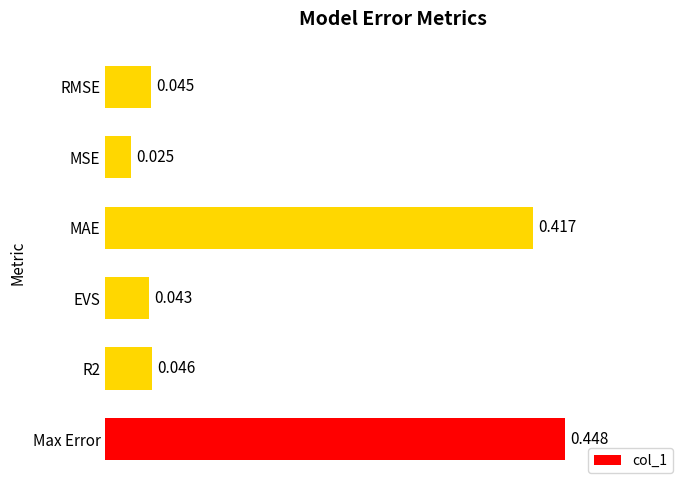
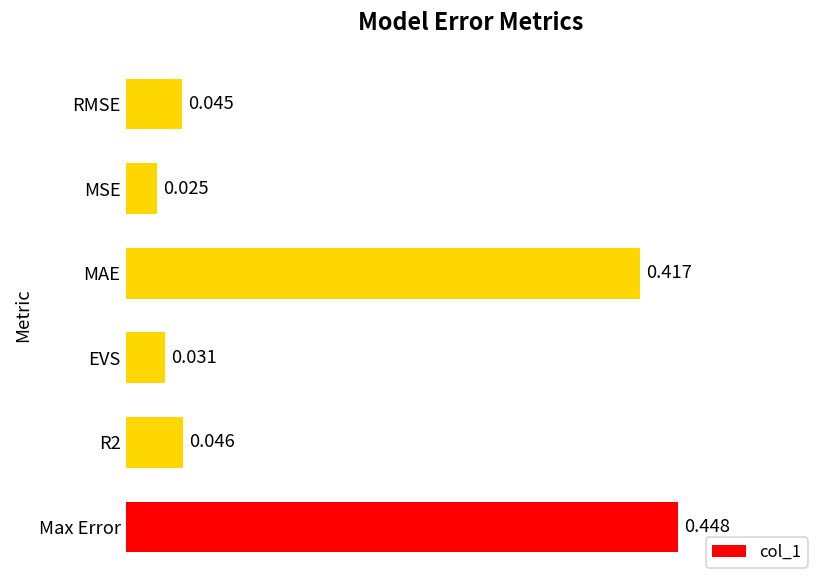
EVS: 0.043 -> 0.031
